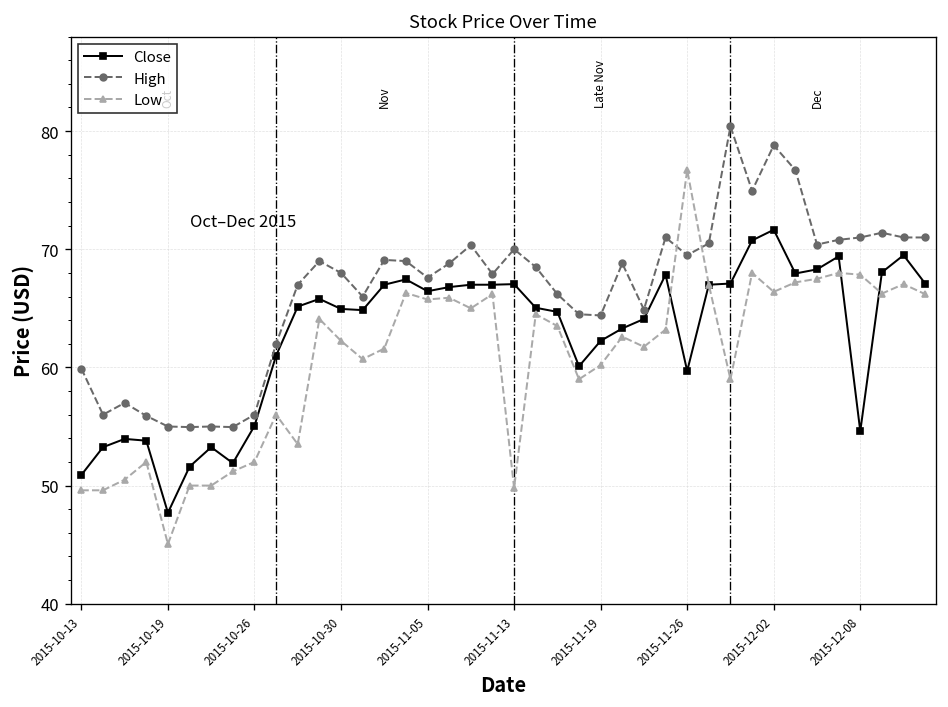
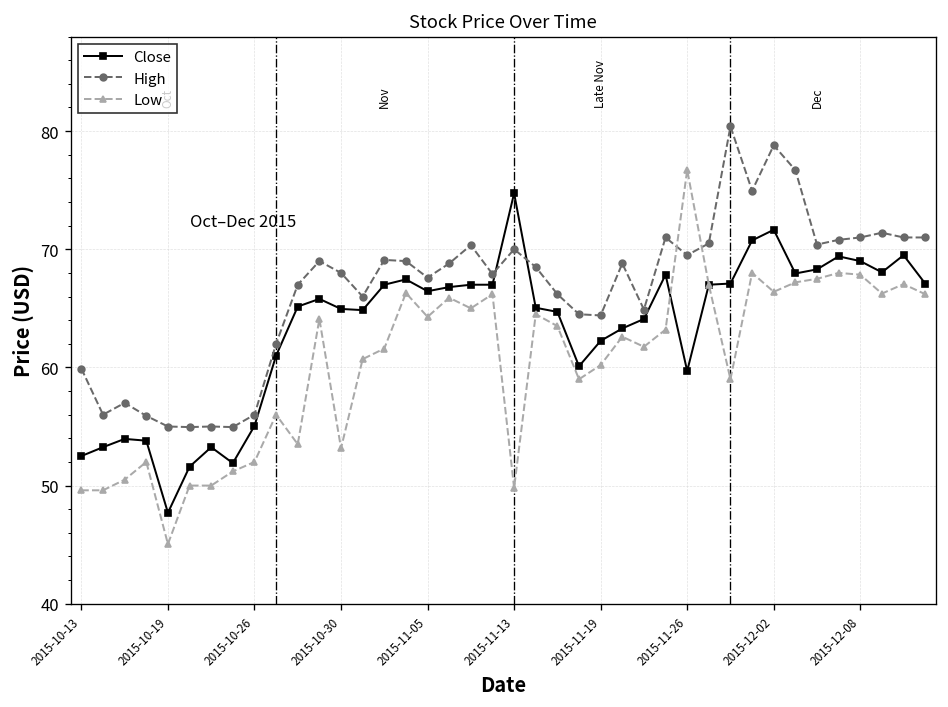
Close, 2015-10-13: 51 -> 53
Low, 2015-10-30: 62 -> 53
Low, 2015-11-05: 66 -> 64
Close, 2015-11-13: 67 -> 75
Close, 2015-12-08: 55 -> 69
